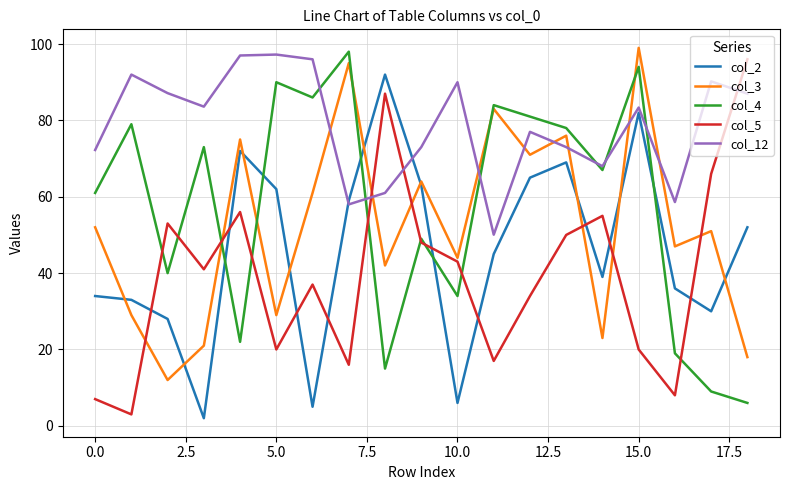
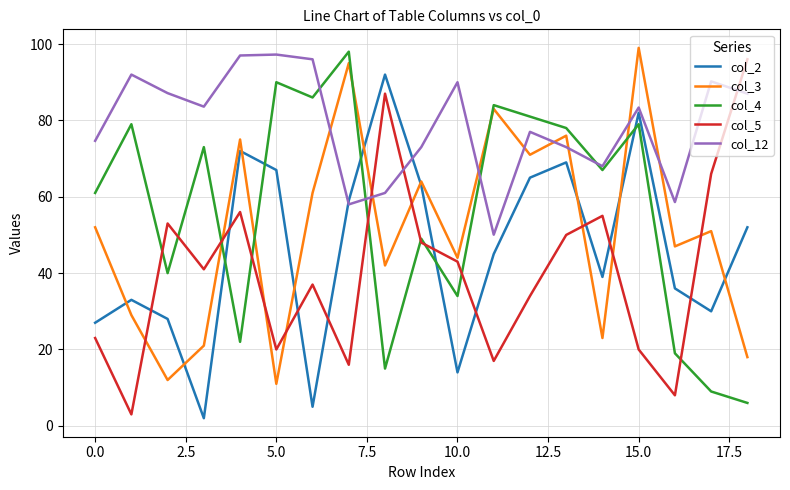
col_2, 0.0: 34 -> 27
col_5, 0.0: 7 -> 23
col_12, 0.0: 72 -> 75
col_2, 5.0: 62 -> 67
col_3, 5.0: 29 -> 11
col_2, 10.0: 6 -> 14
col_4, 15.0: 94 -> 79
